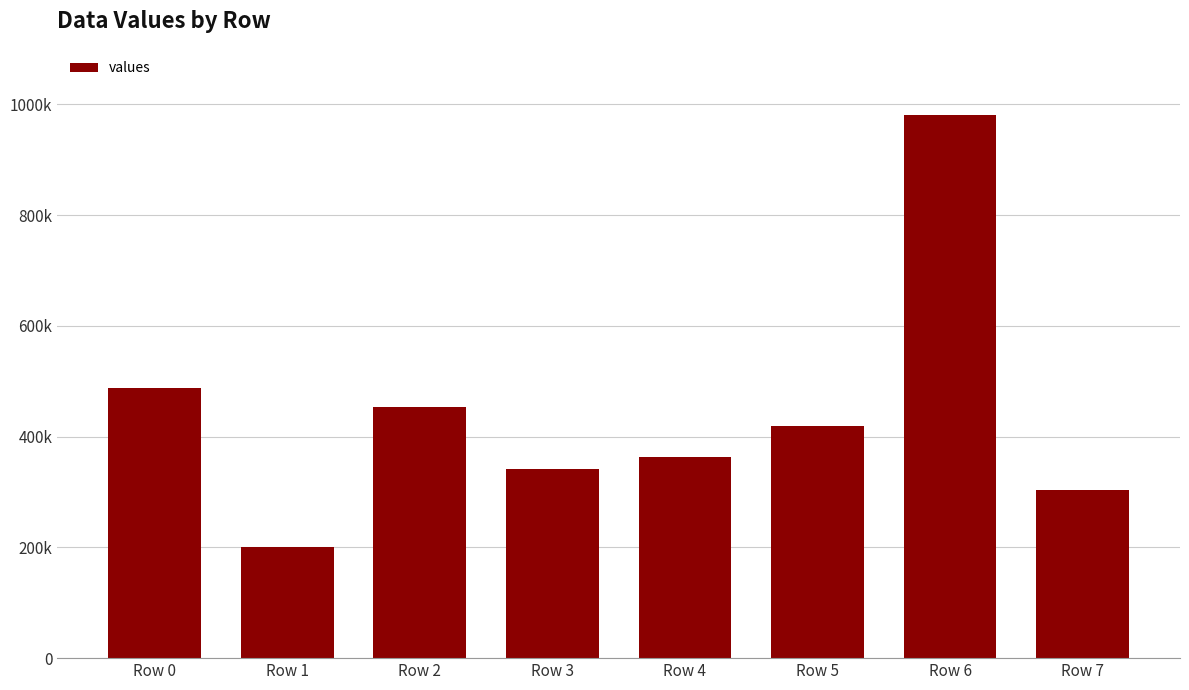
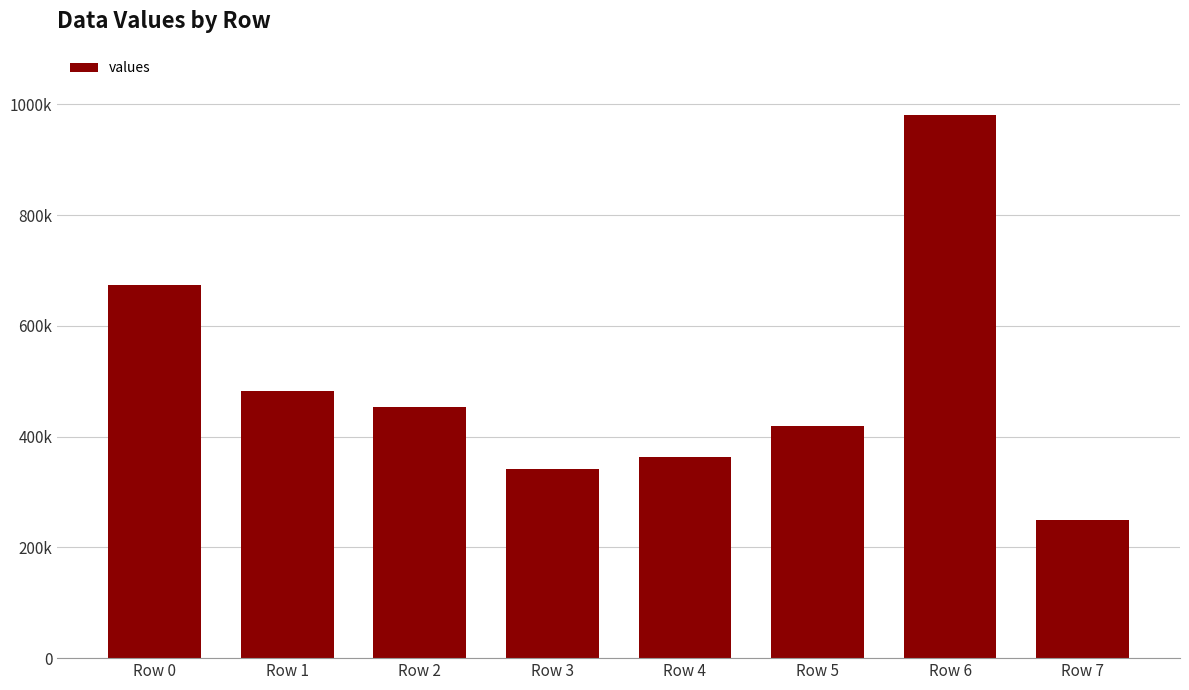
Row 0: 490000 -> 670000
Row 1: 200000 -> 480000
Row 7: 300000 -> 250000
